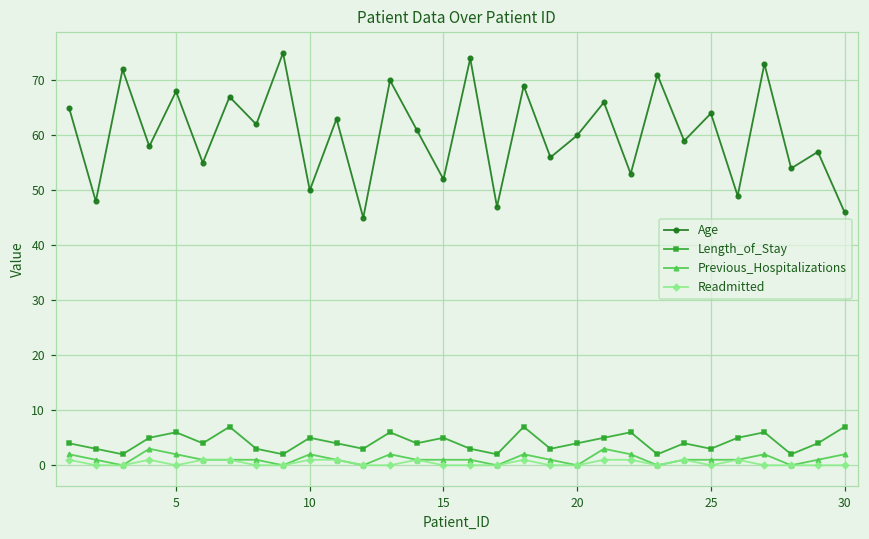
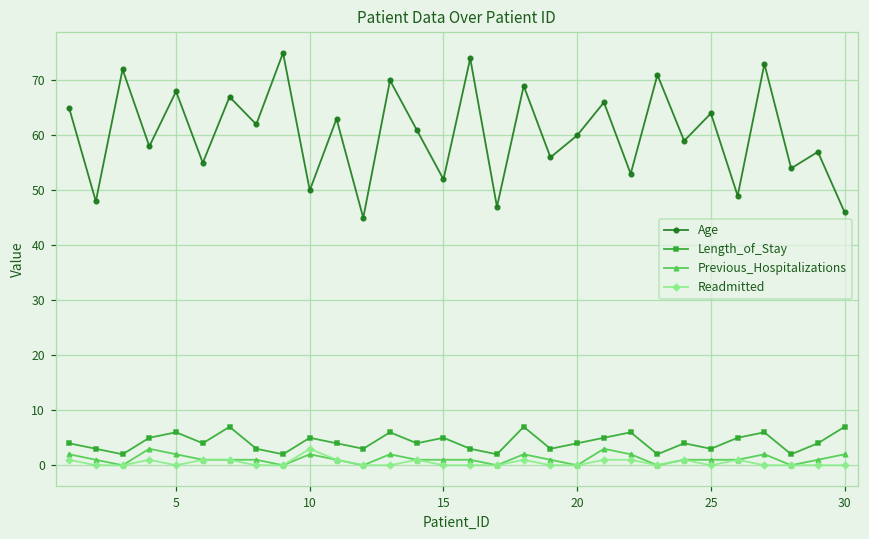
Readmitted, 10: 1 -> 3
